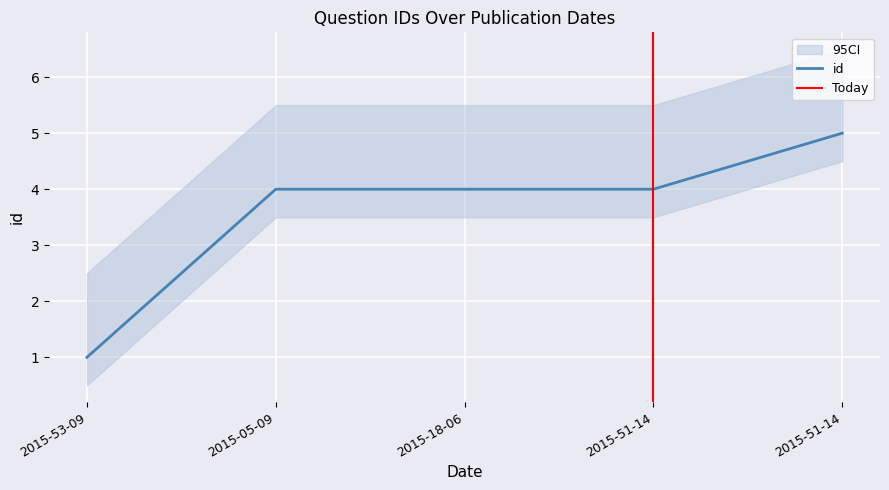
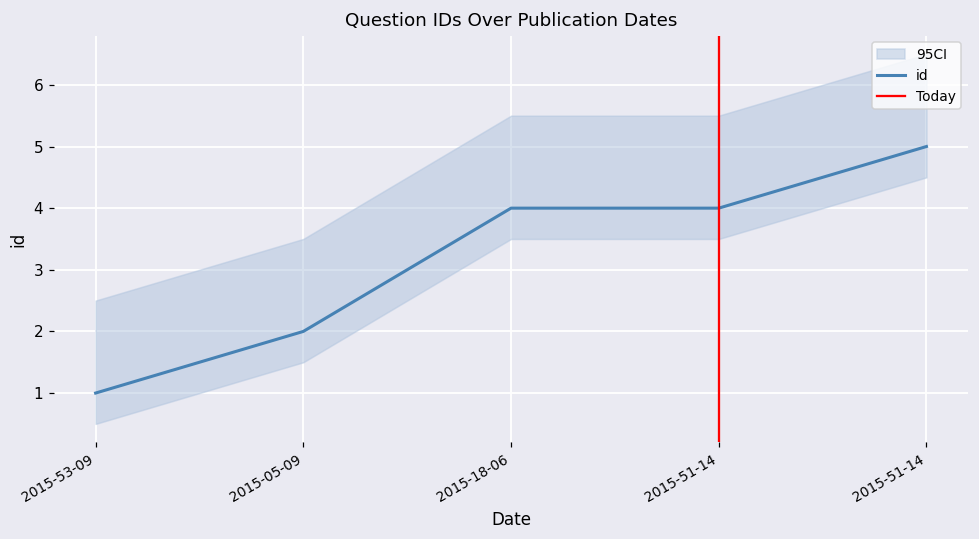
id, 2015-05-09: 4 -> 2
